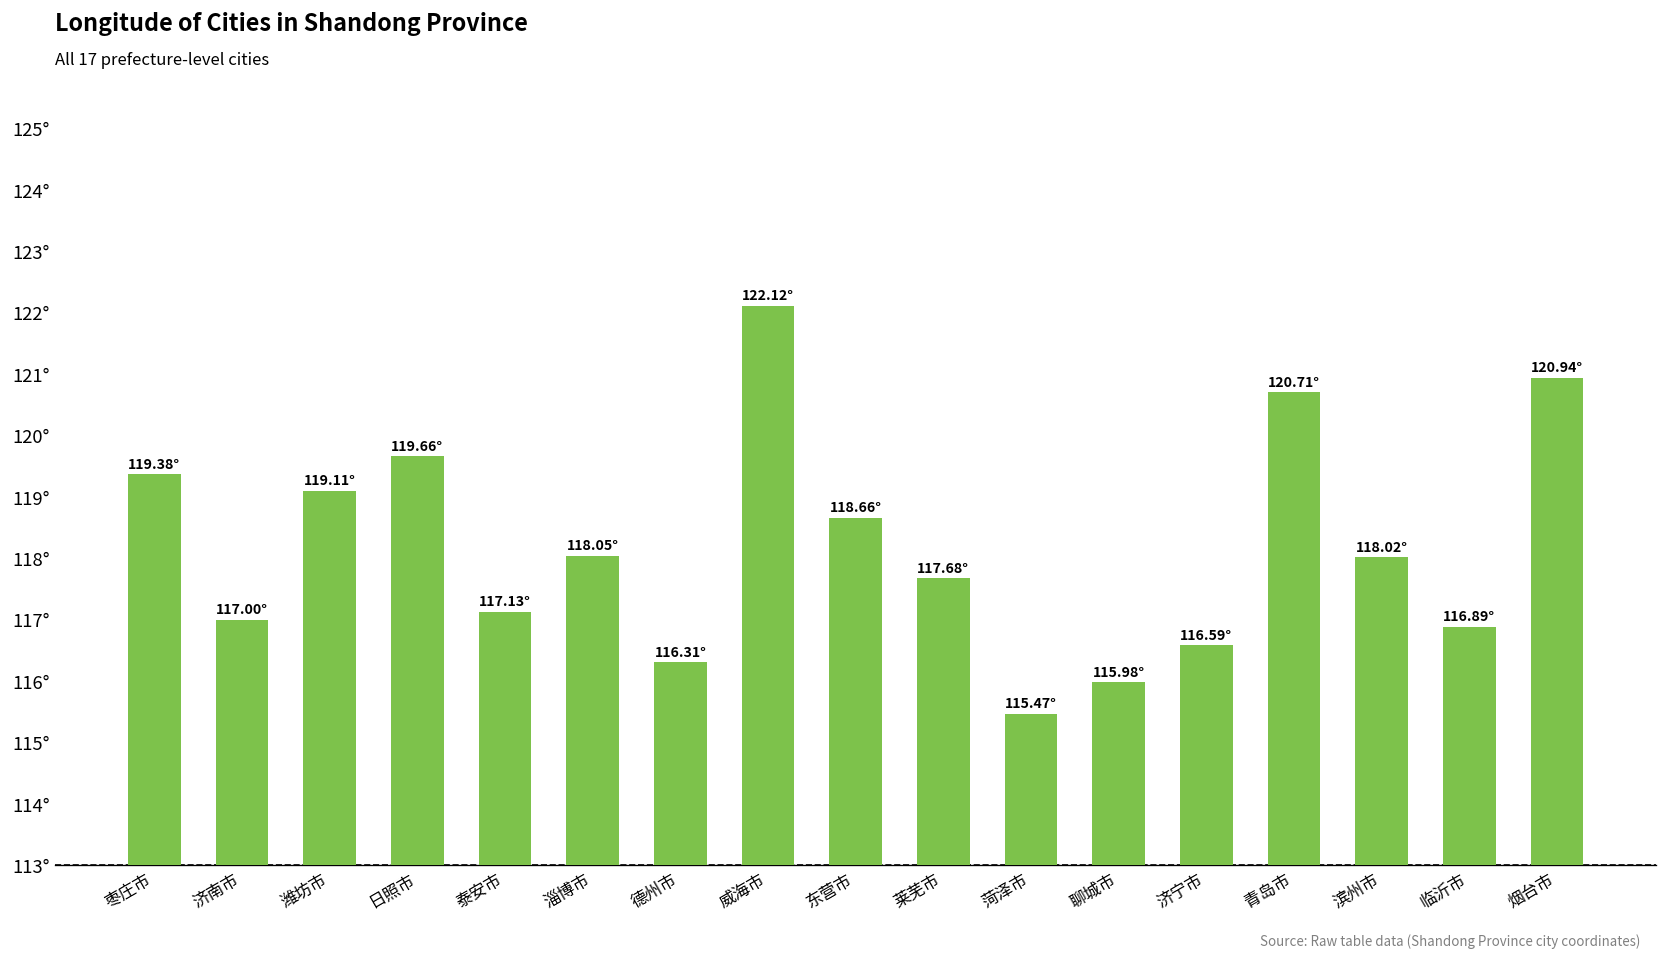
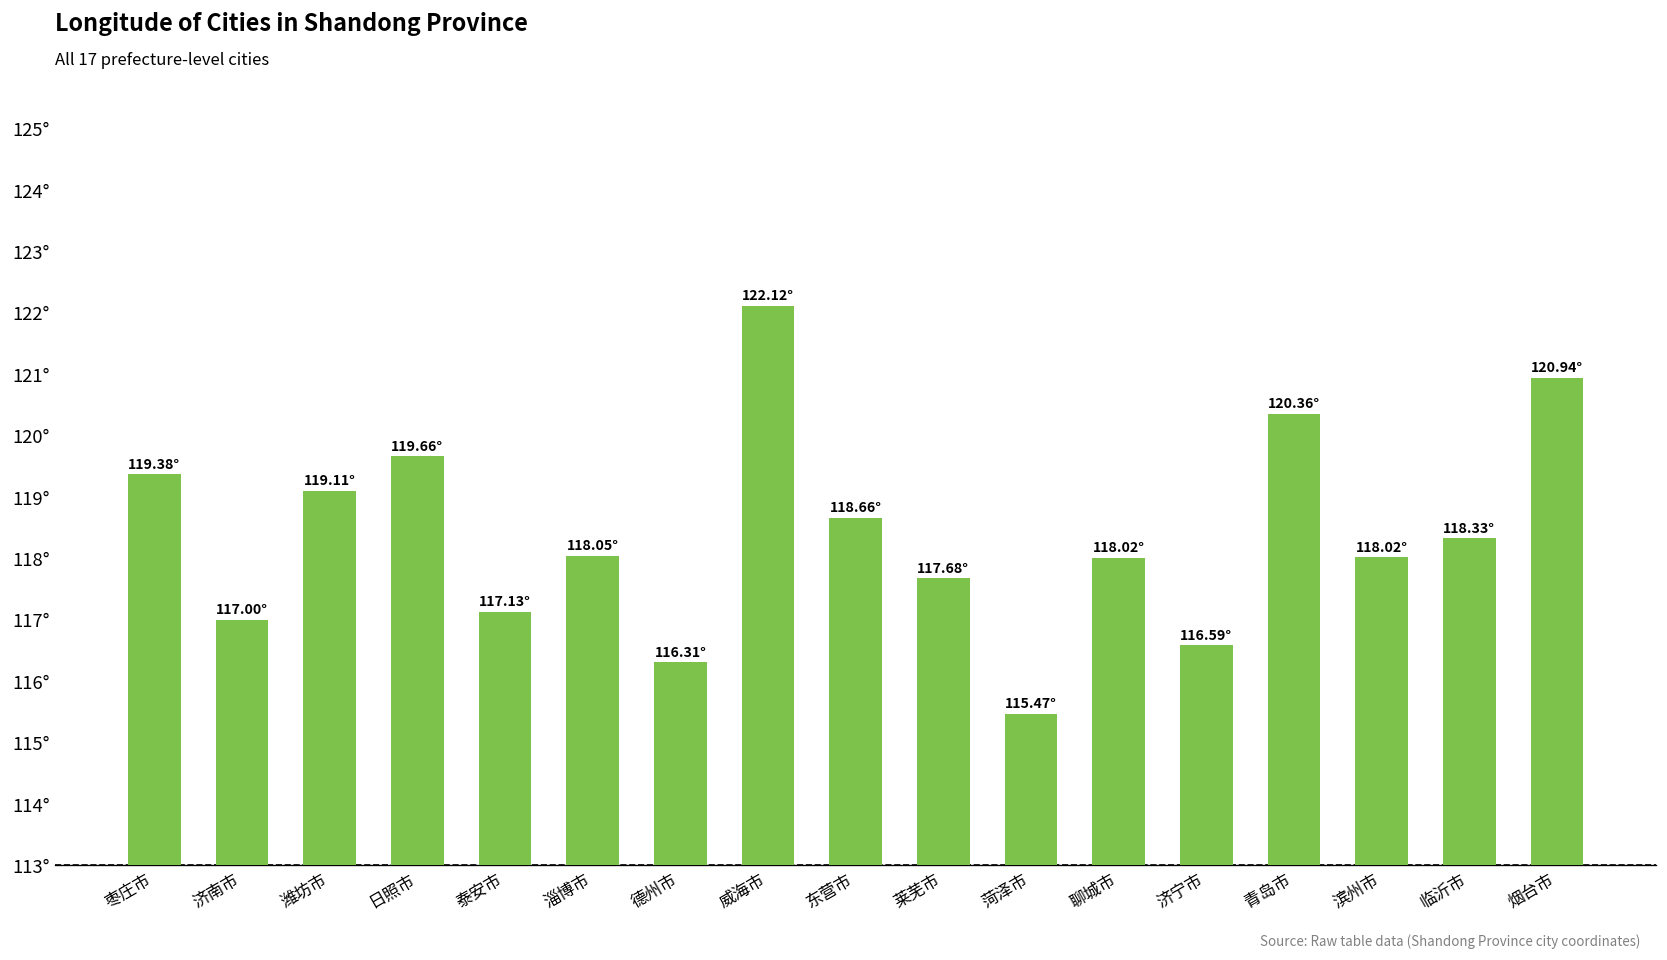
聊城市: 115.98° -> 118.02°
青岛市: 120.71° -> 120.36°
临沂市: 116.89° -> 118.33°
